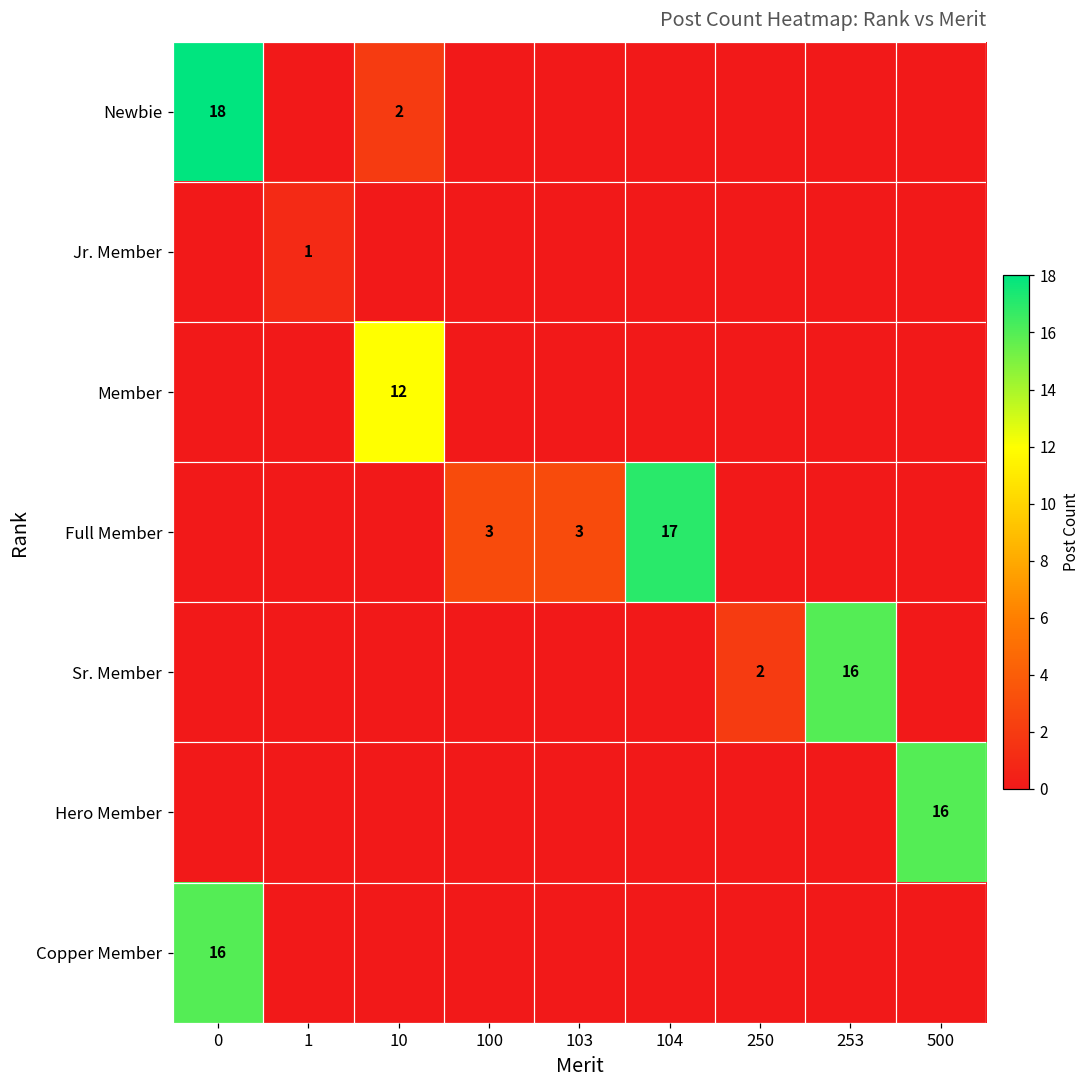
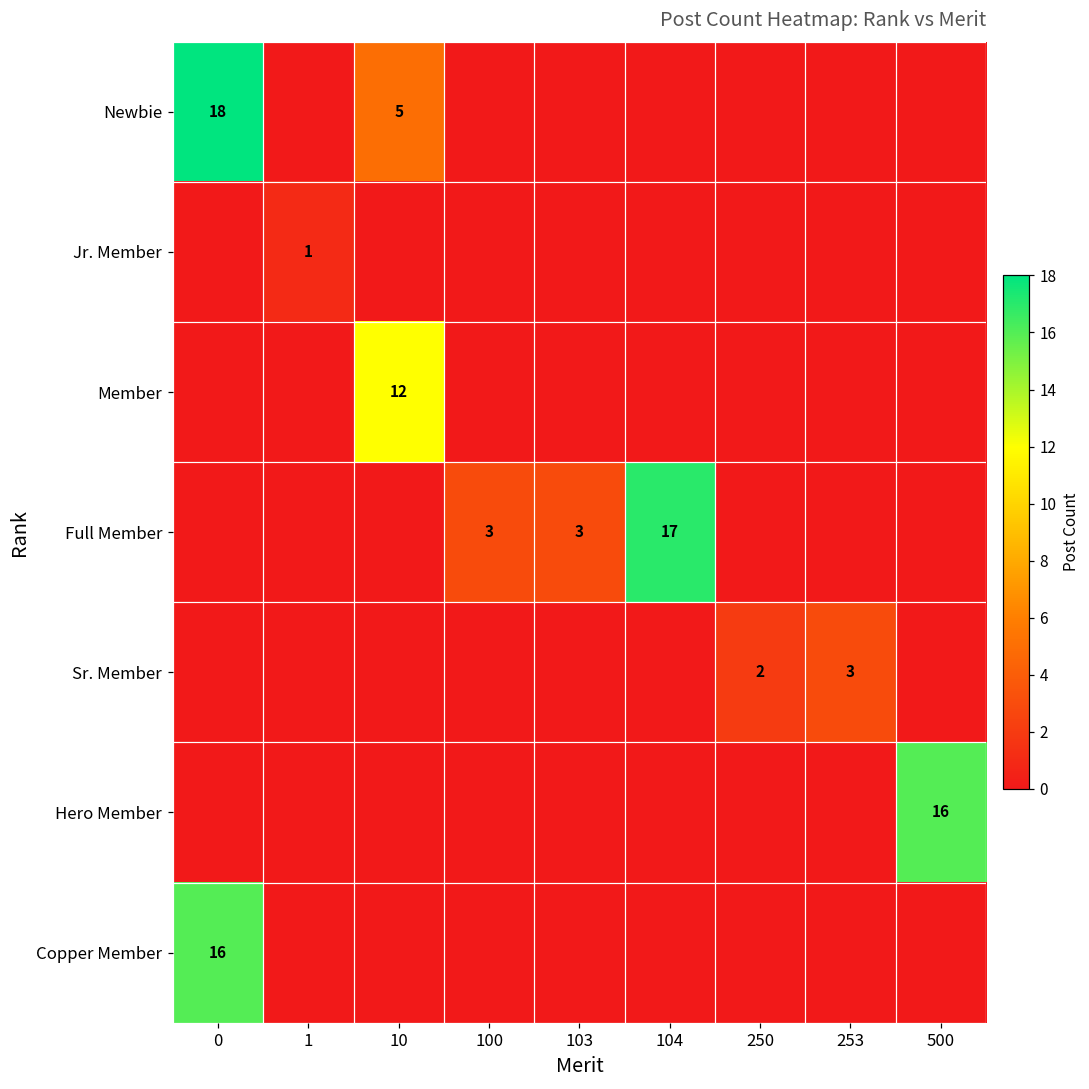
Newbie, 10: 2 -> 5
Sr. Member, 253: 16 -> 3
